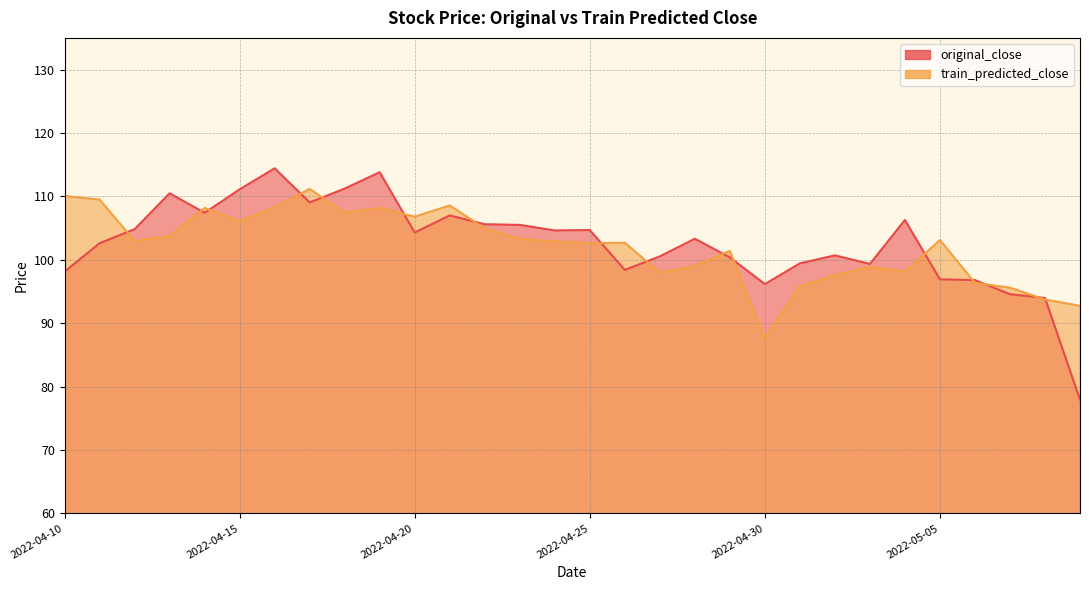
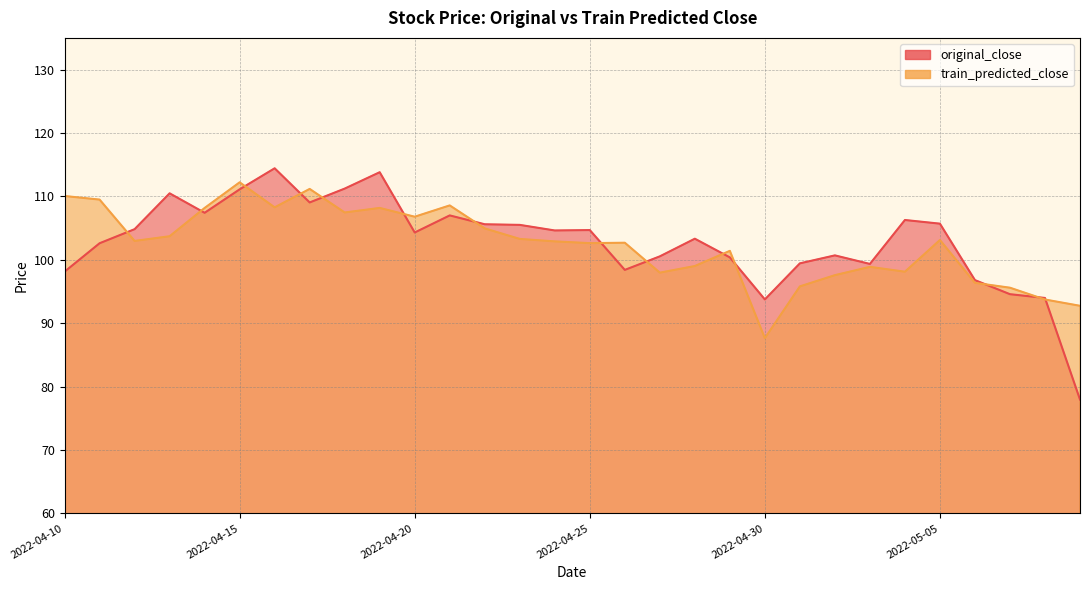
train_predicted_close, 2022-04-15: 106 -> 112
original_close, 2022-04-30: 96 -> 94
original_close, 2022-05-05: 97 -> 106
